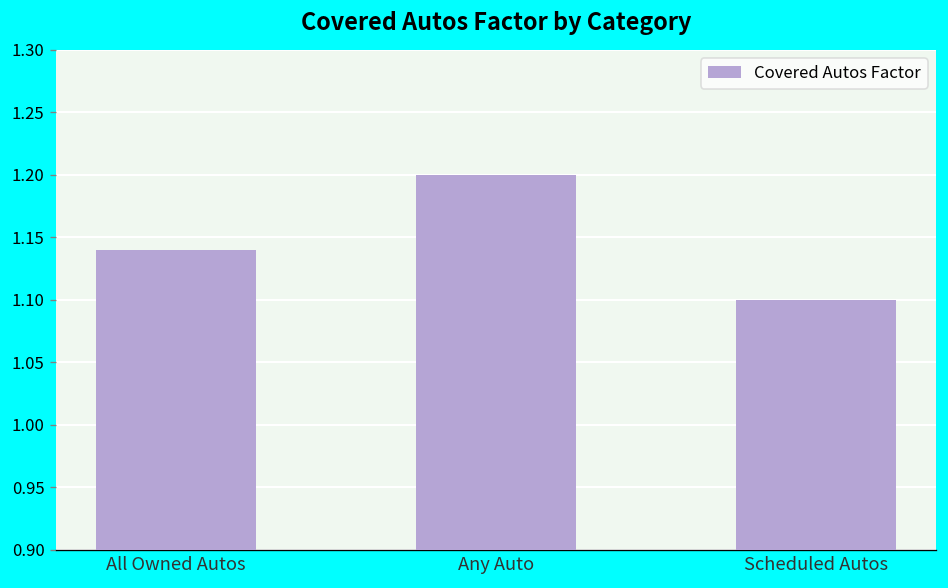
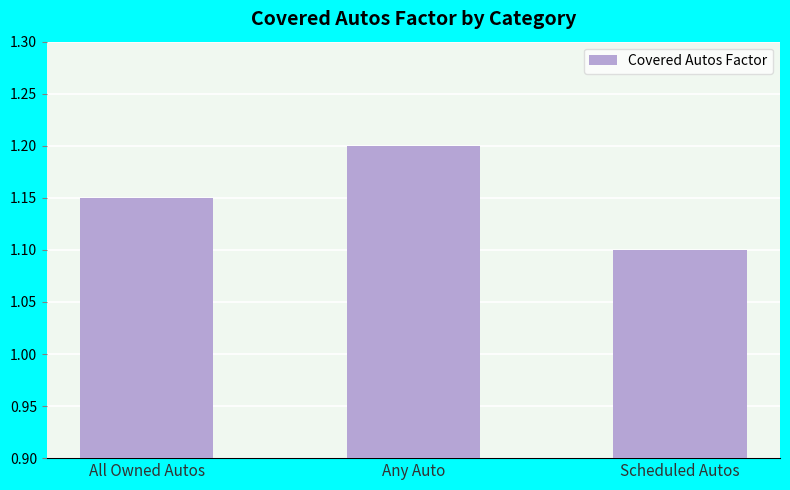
All Owned Autos: 1.14 -> 1.15
